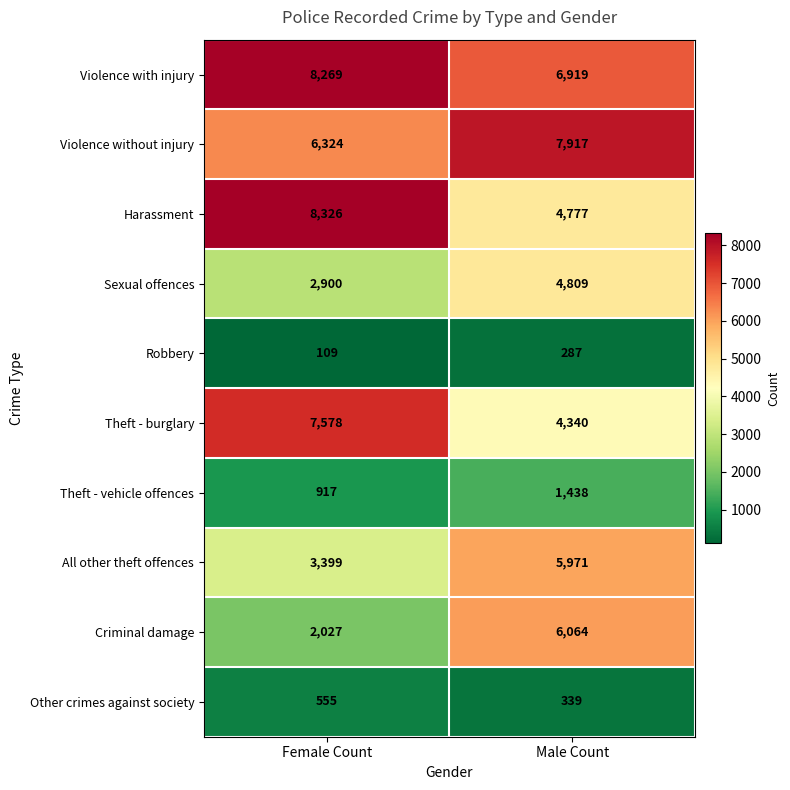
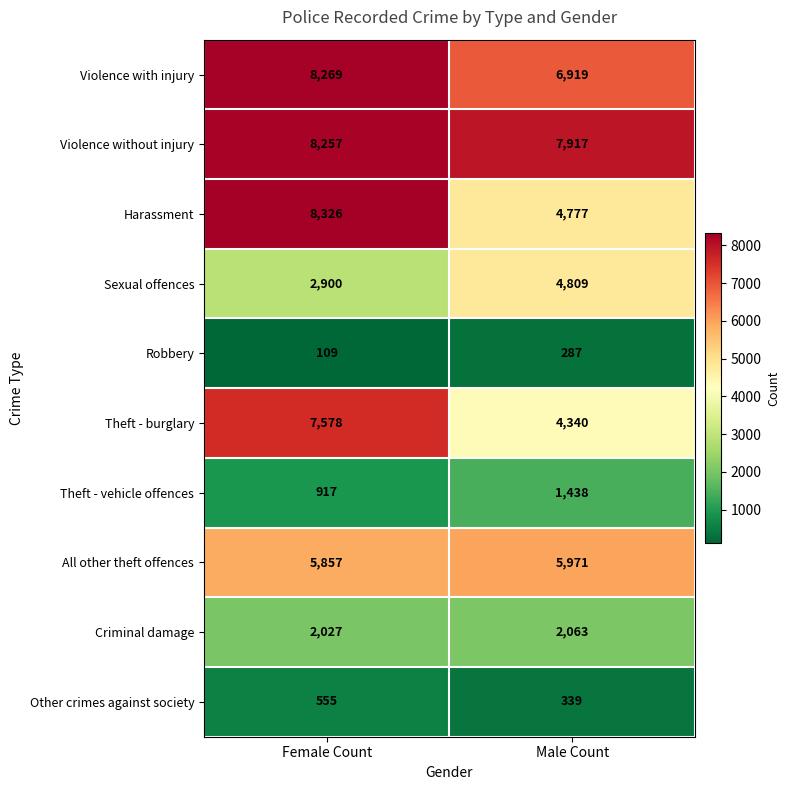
Violence without injury, Female Count: 6,324 -> 8,257
All other theft offences, Female Count: 3,399 -> 5,857
Criminal damage, Male Count: 6,064 -> 2,063
